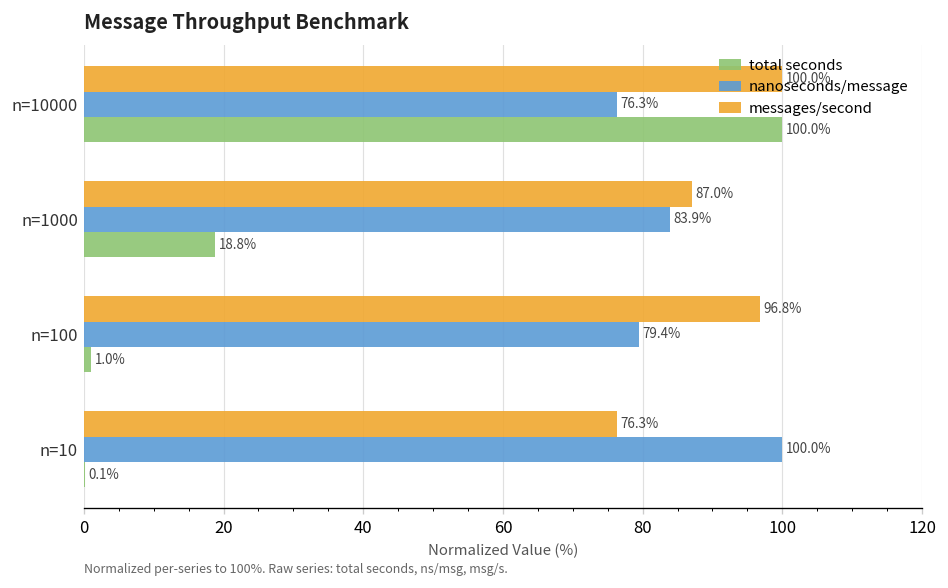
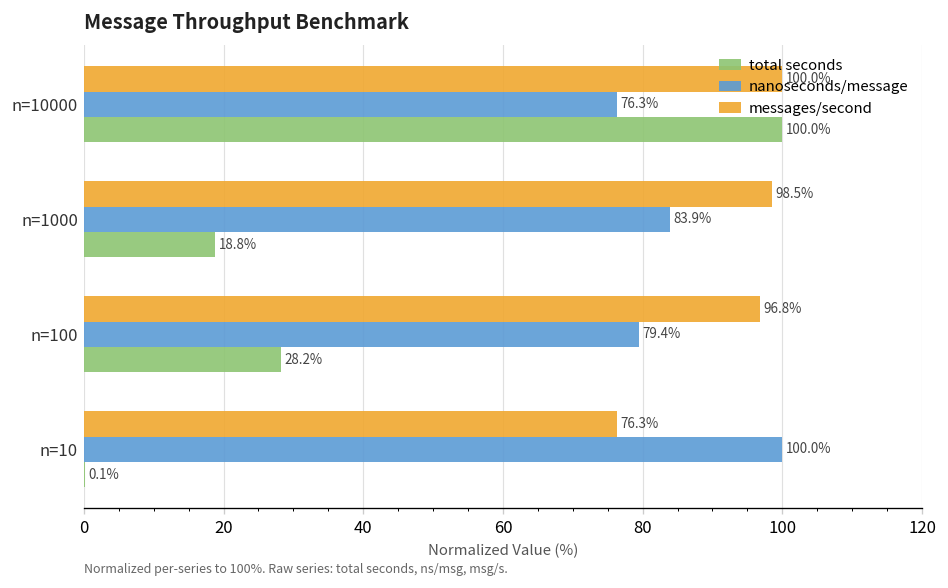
messages/second, n=1000: 87.0% -> 98.5%
total seconds, n=100: 1.0% -> 28.2%
